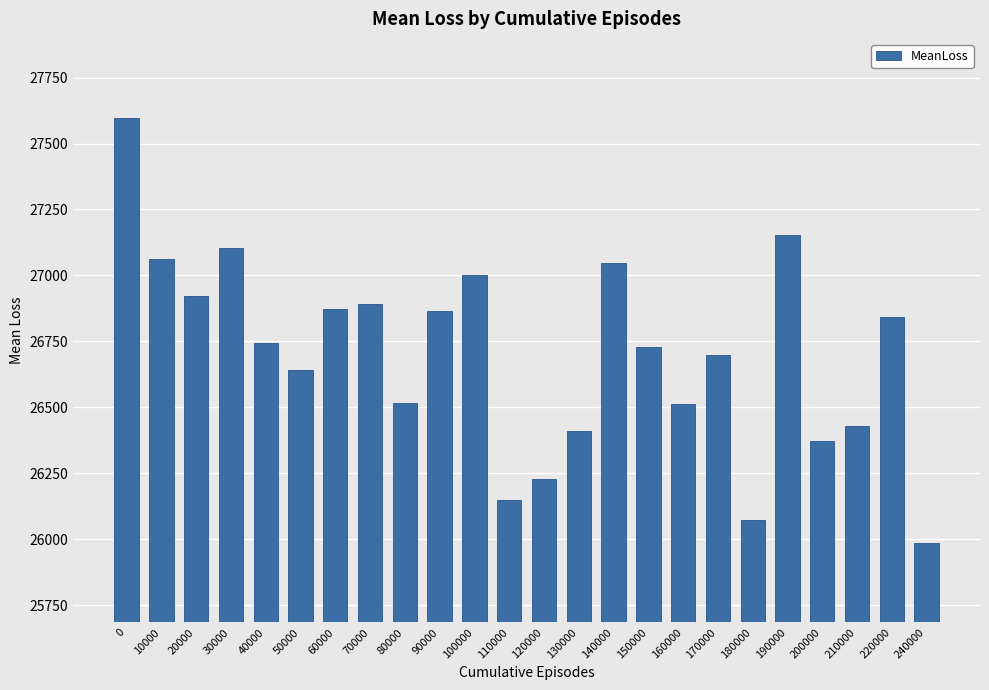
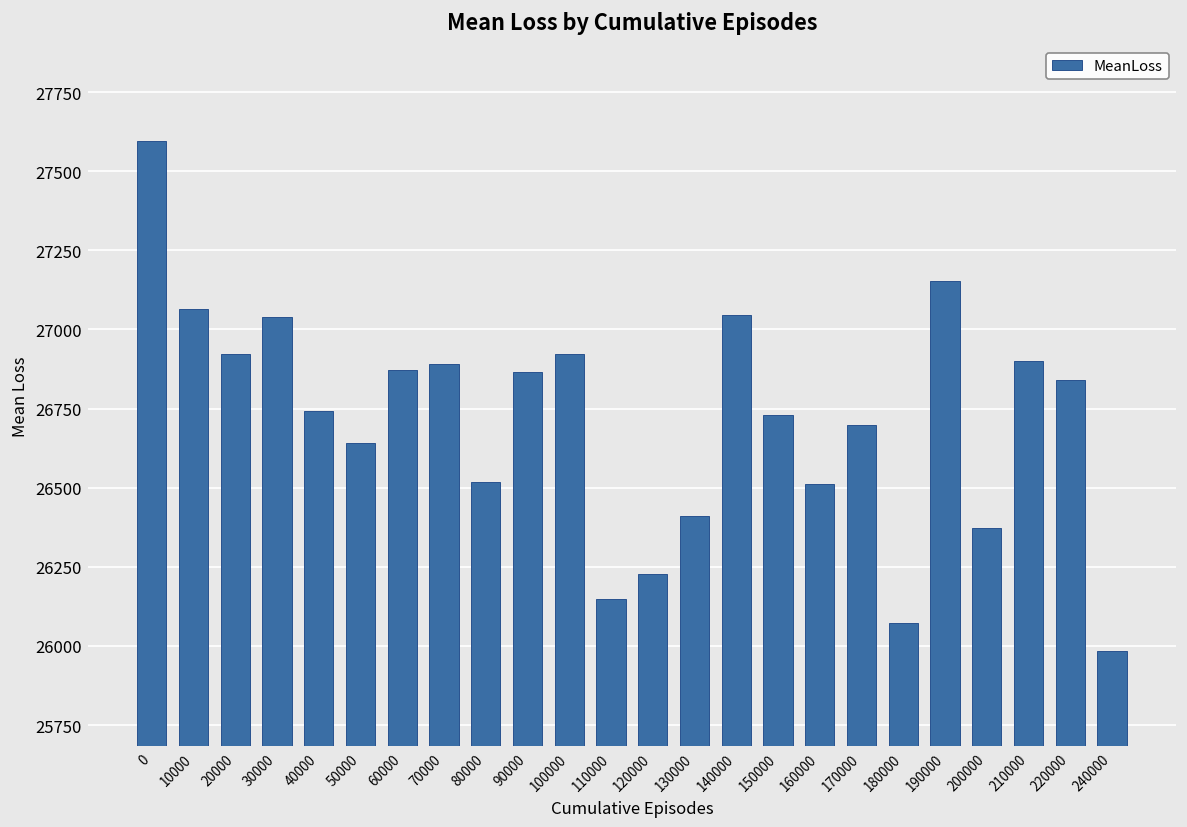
30000: 27100 -> 27040
100000: 27000 -> 26920
210000: 26430 -> 26900
